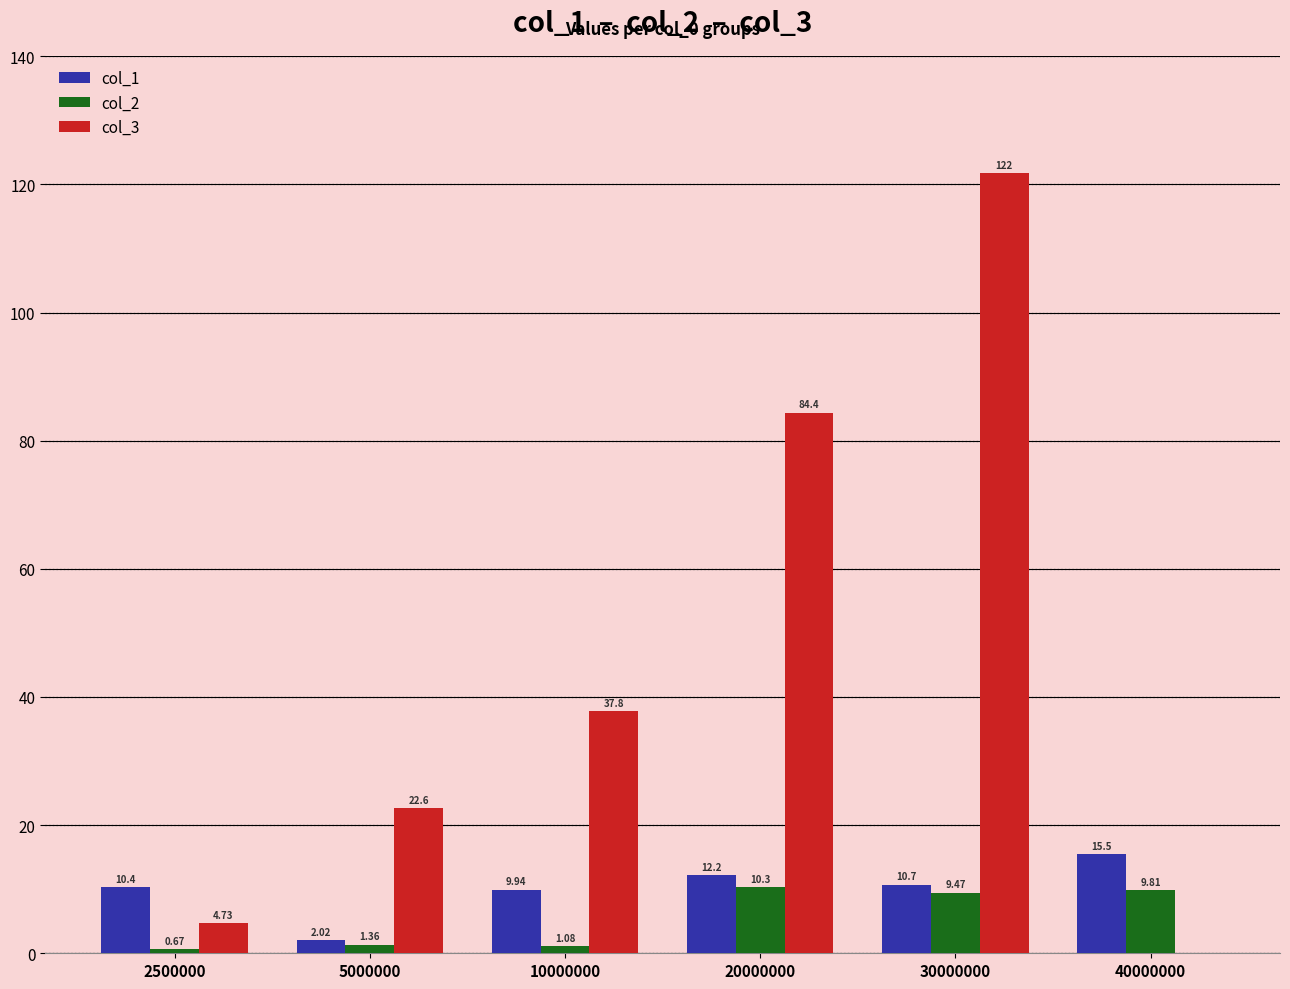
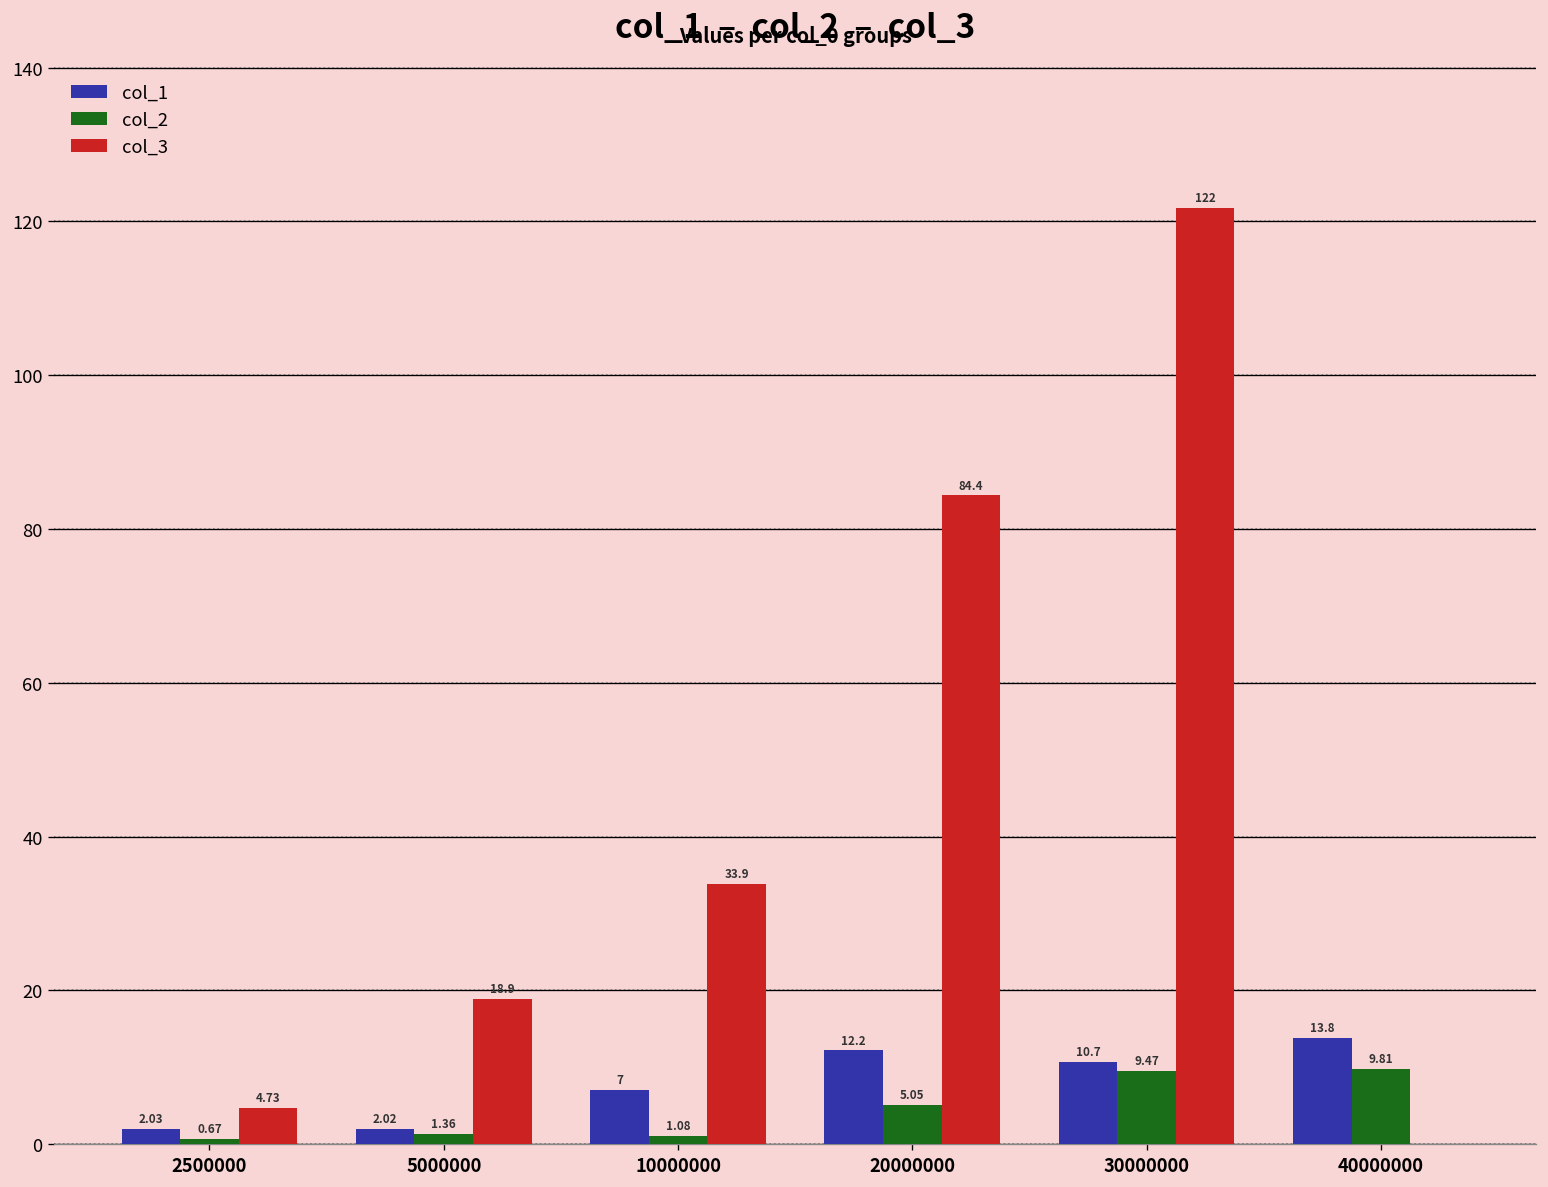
col_1, 2500000: 10.4 -> 2.03
col_3, 5000000: 22.6 -> 18.9
col_1, 10000000: 9.94 -> 7
col_3, 10000000: 37.8 -> 33.9
col_2, 20000000: 10.3 -> 5.05
col_1, 40000000: 15.5 -> 13.8
